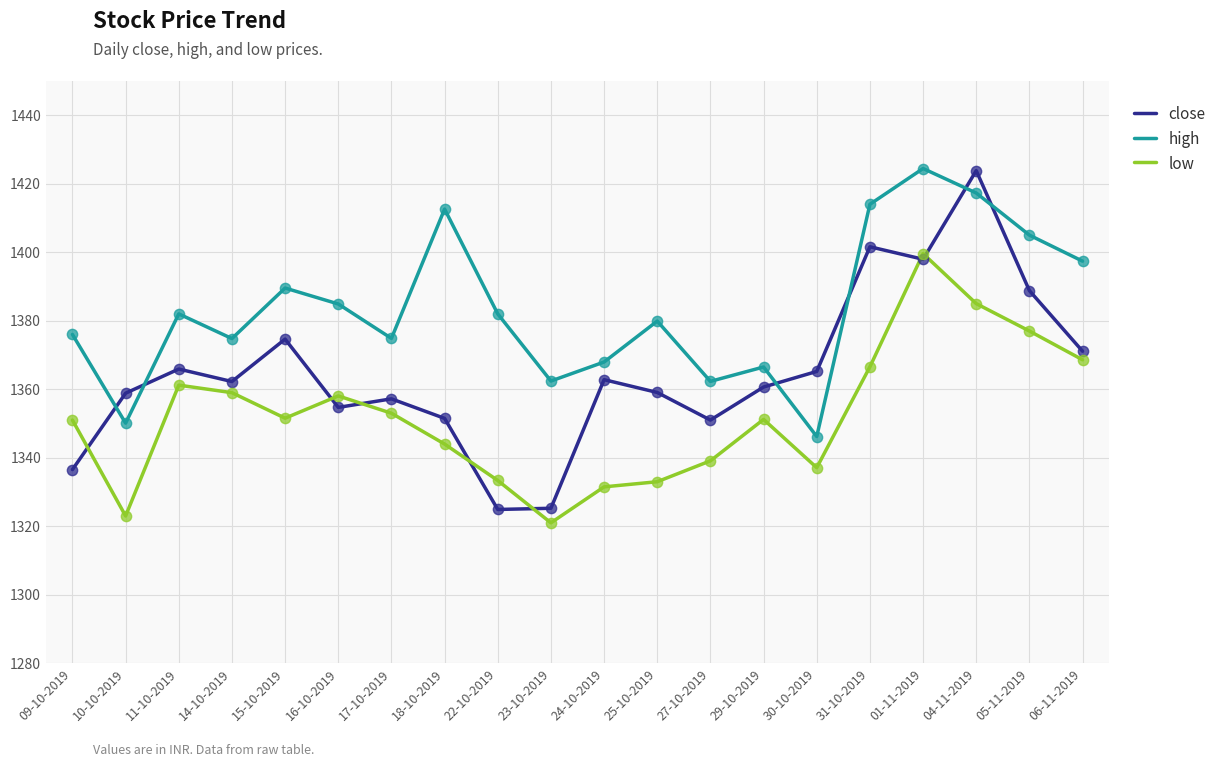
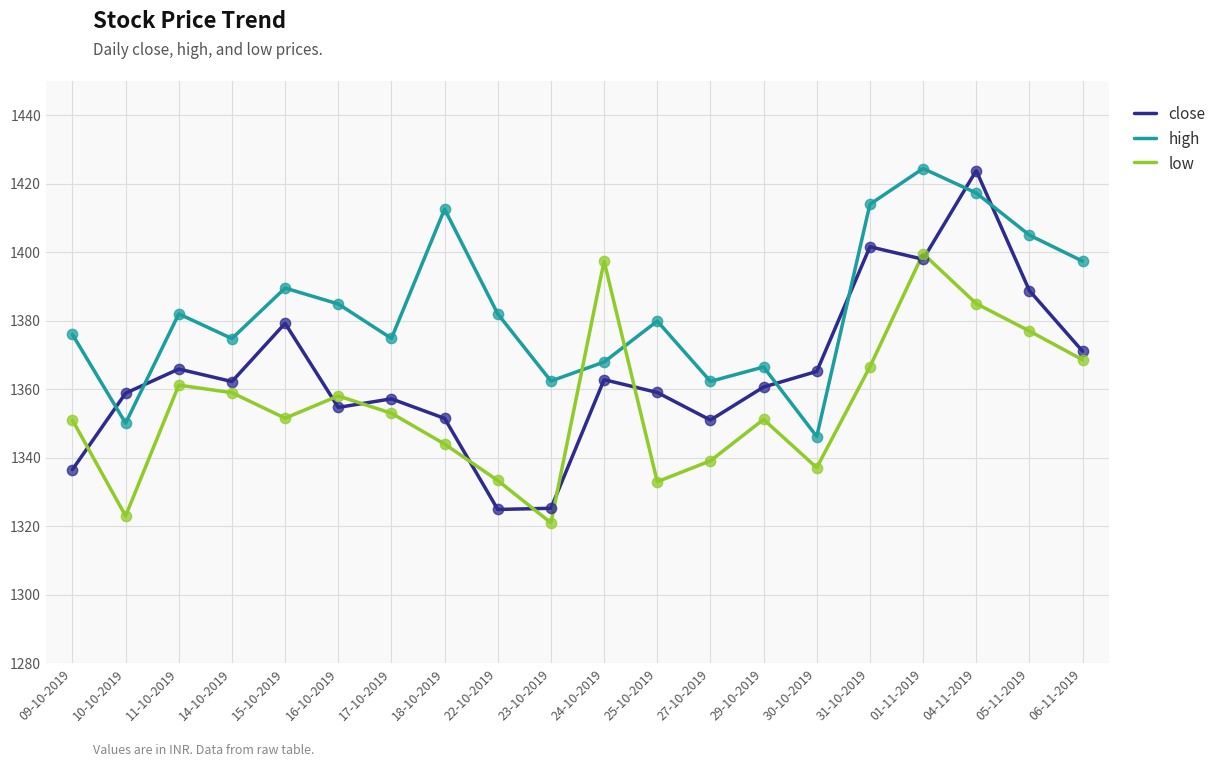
close, 15-10-2019: 1375 -> 1379
low, 24-10-2019: 1332 -> 1397
